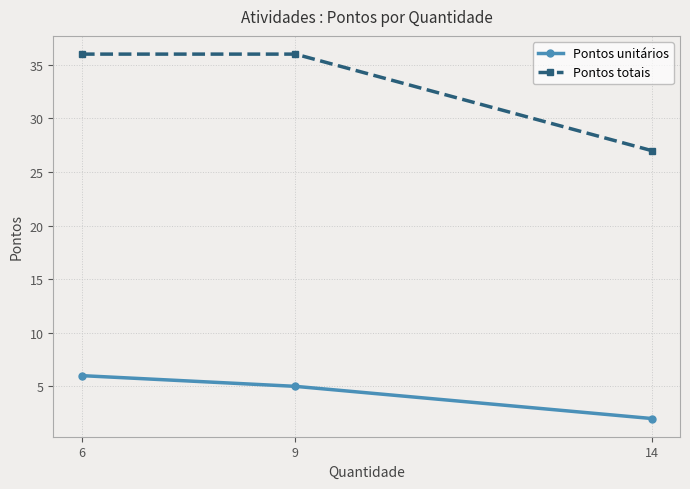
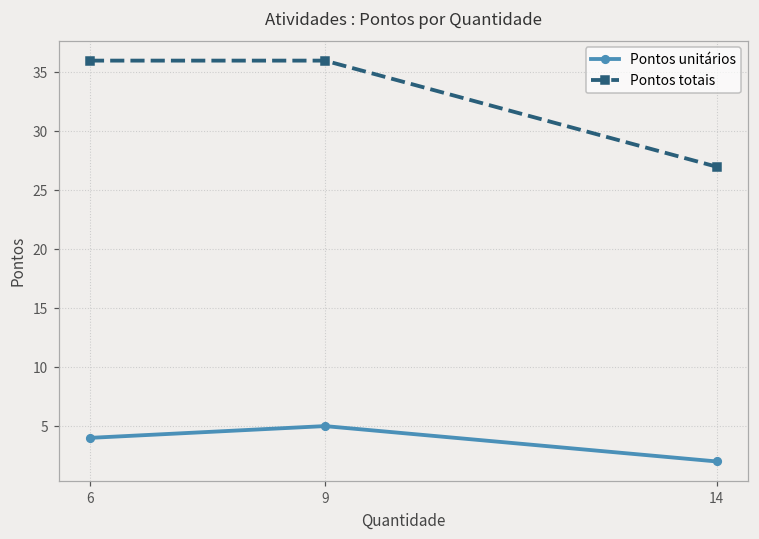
Pontos unitários, 6: 6 -> 4
